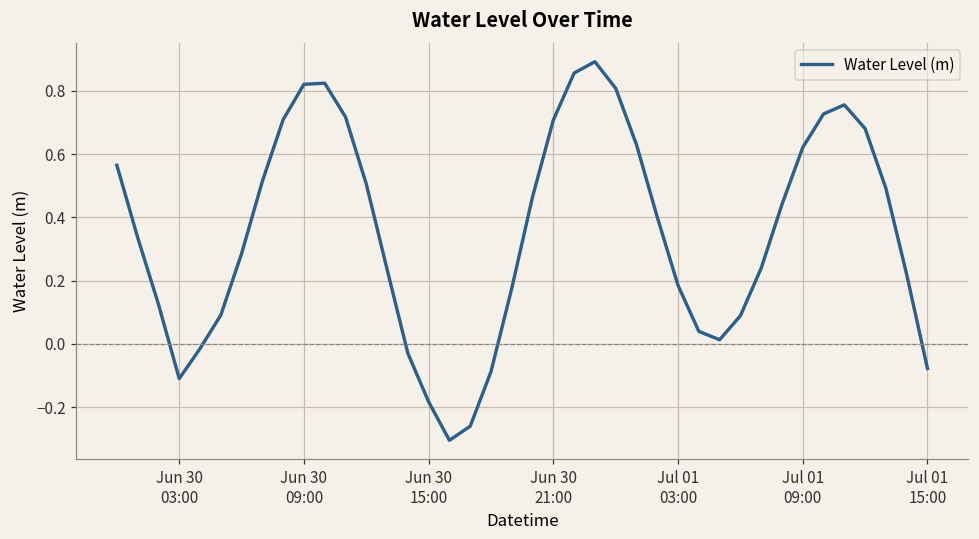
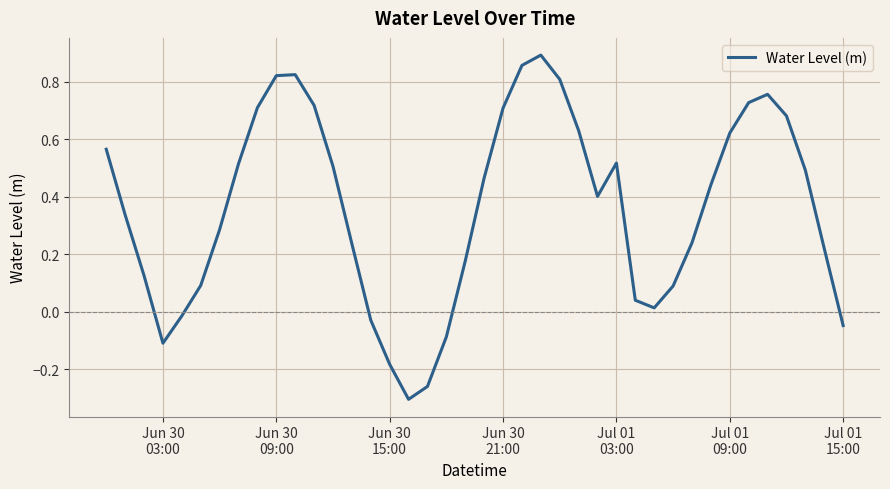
Jul 01 03:00: 0.18 -> 0.52
Jul 01 15:00: -0.08 -> -0.05
